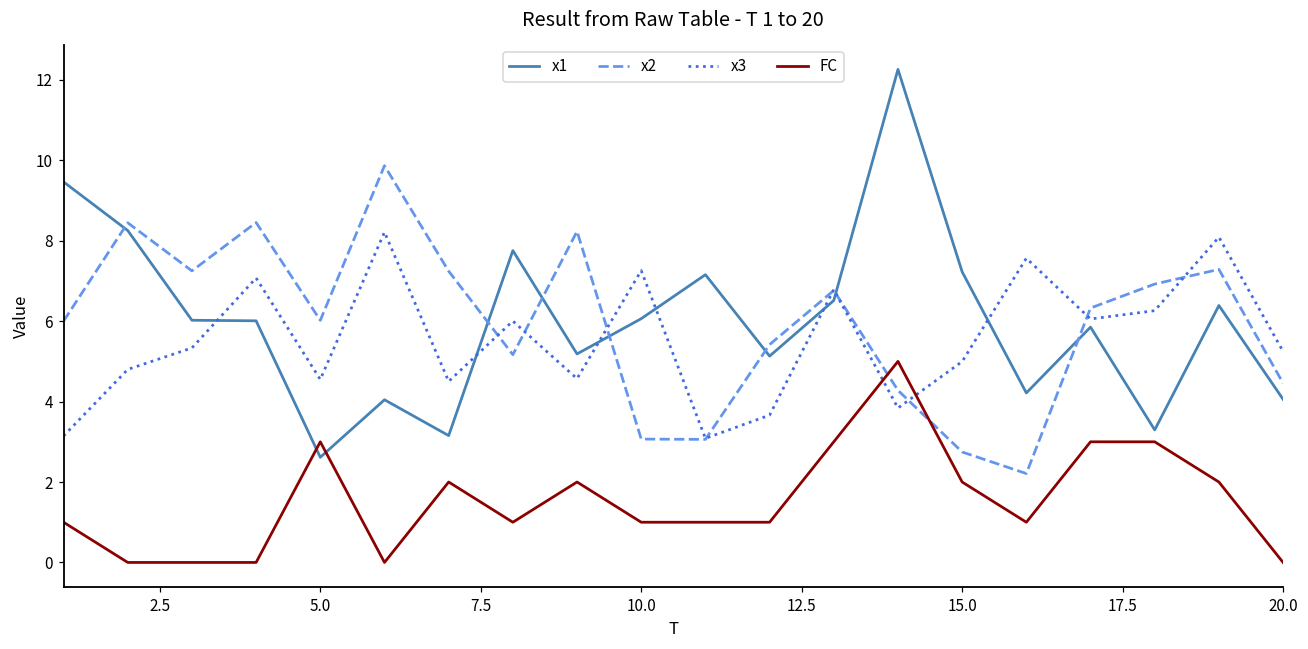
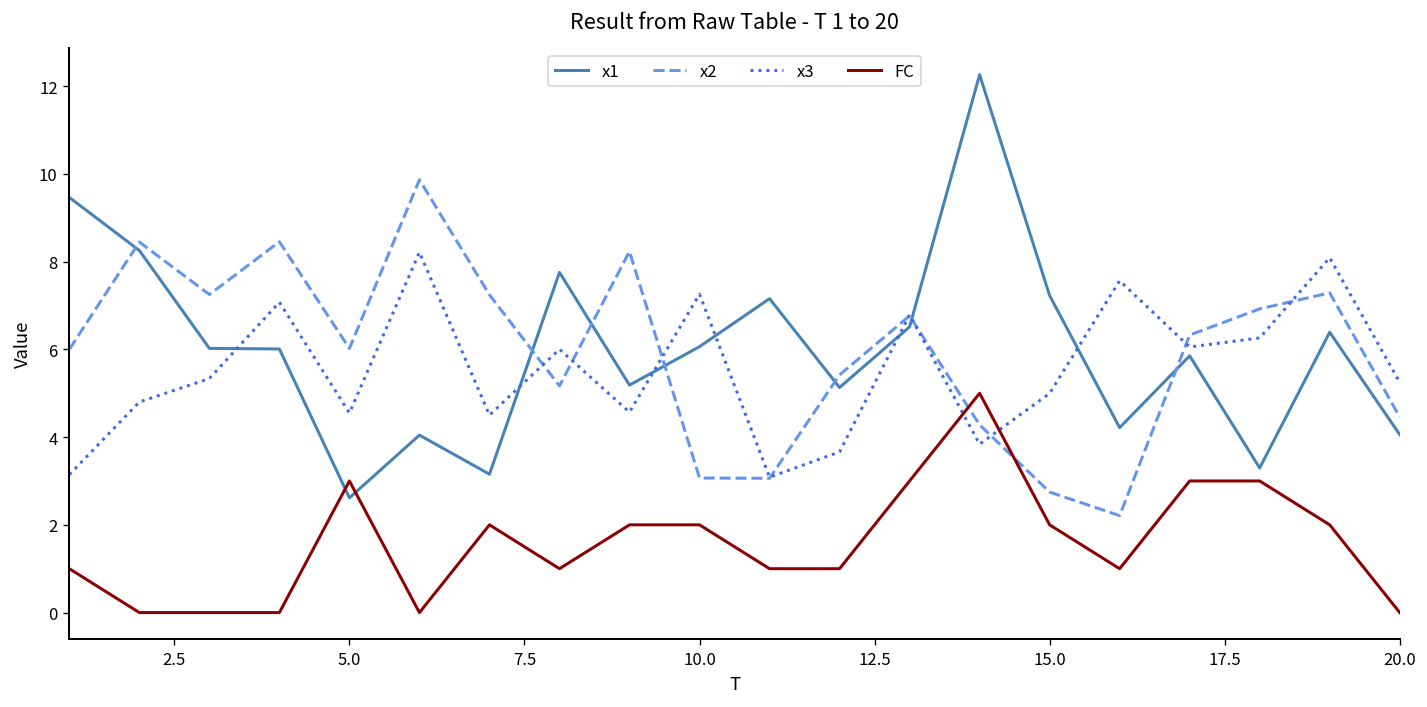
FC, 10.0: 1 -> 2
